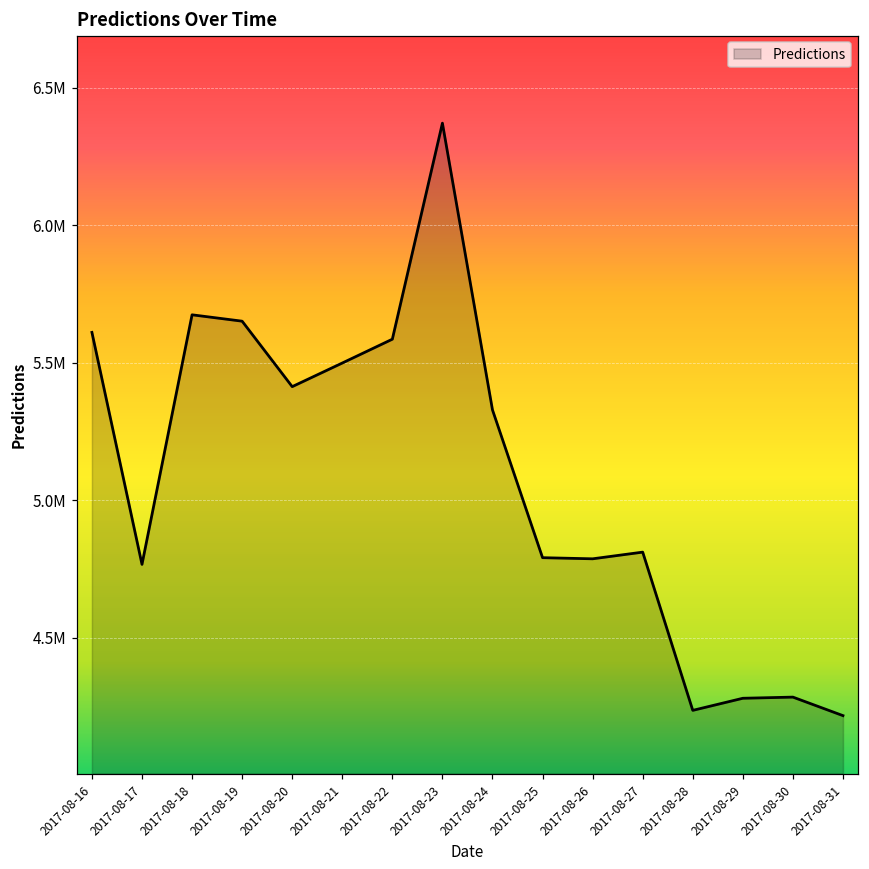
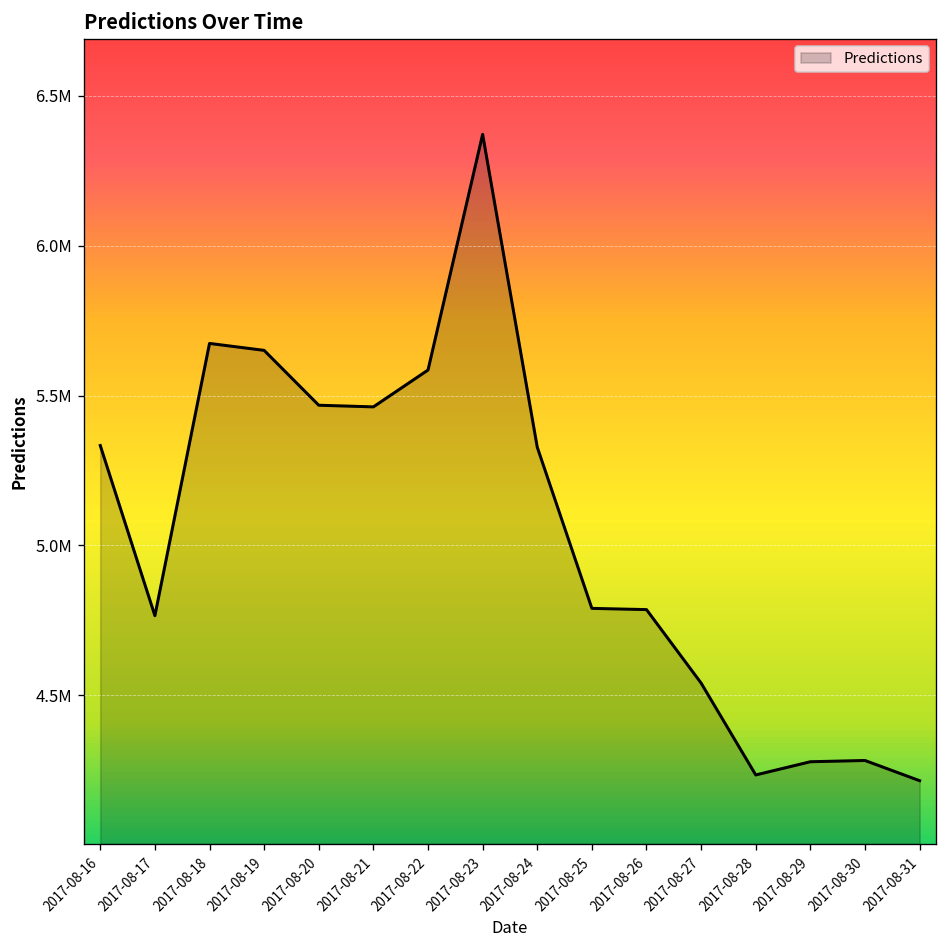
2017-08-16: 5610000 -> 5330000
2017-08-20: 5410000 -> 5470000
2017-08-21: 5500000 -> 5460000
2017-08-27: 4810000 -> 4540000
